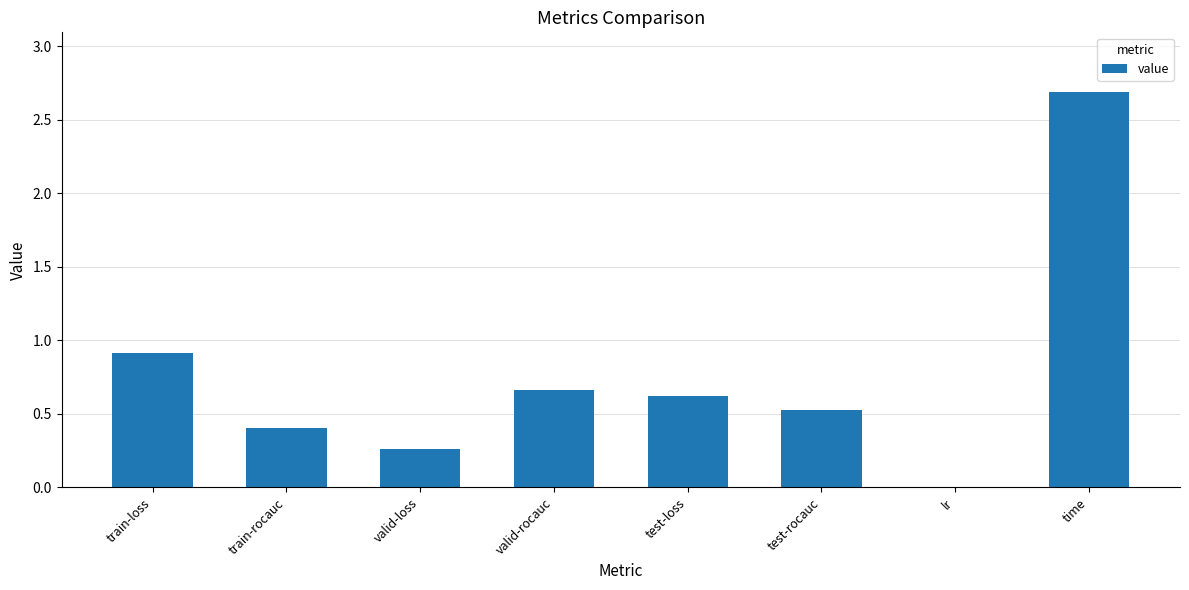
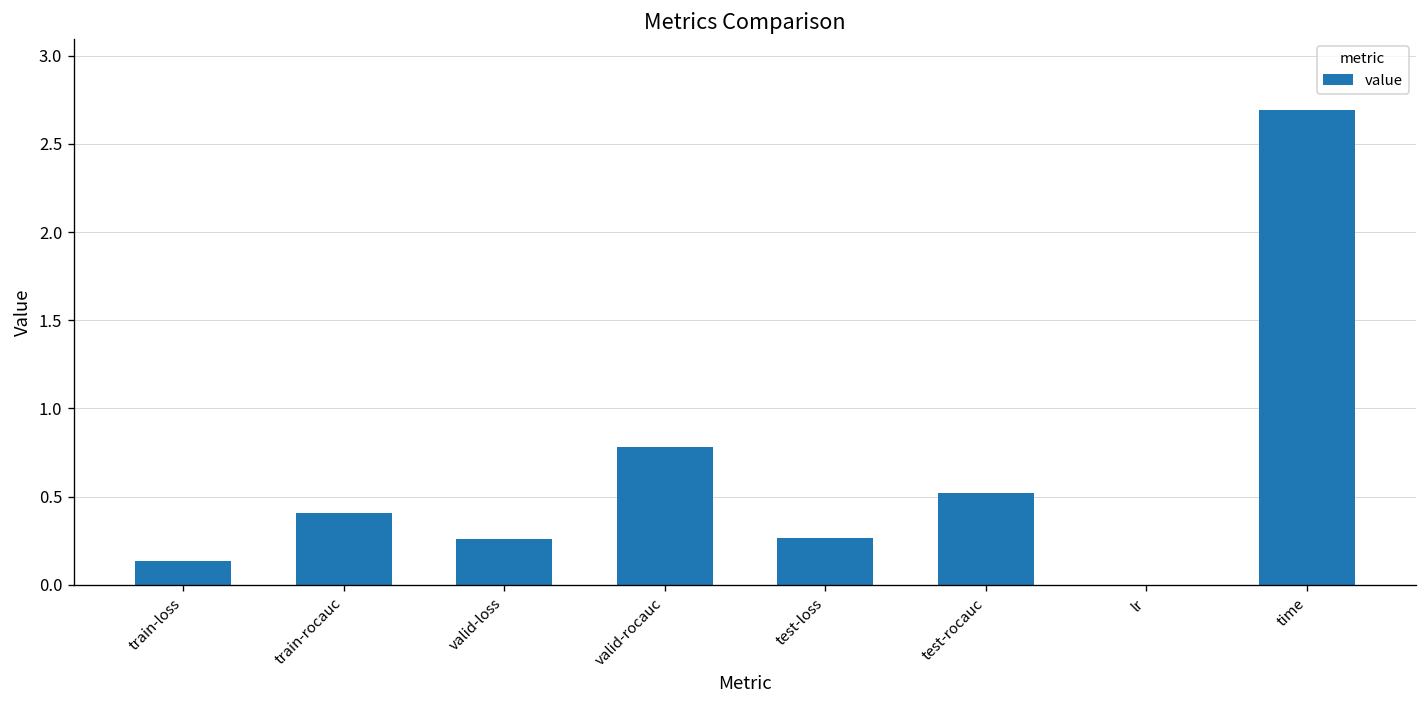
train-loss: 0.91 -> 0.14
valid-rocauc: 0.66 -> 0.78
test-loss: 0.62 -> 0.26
